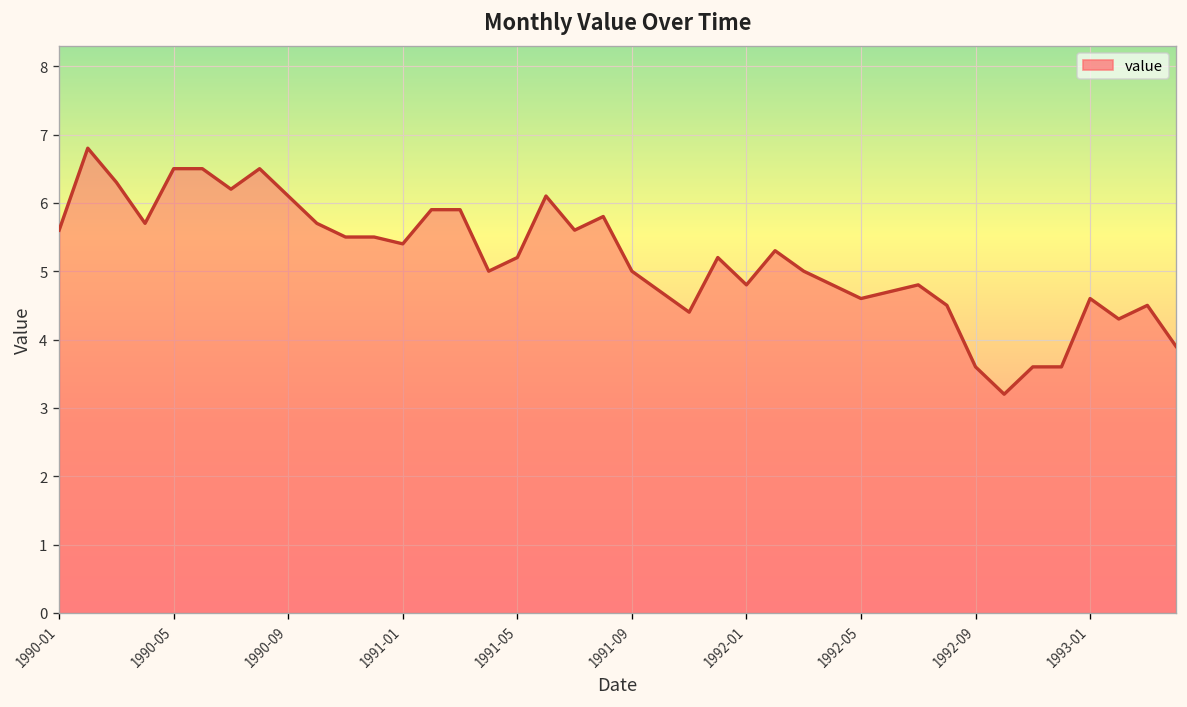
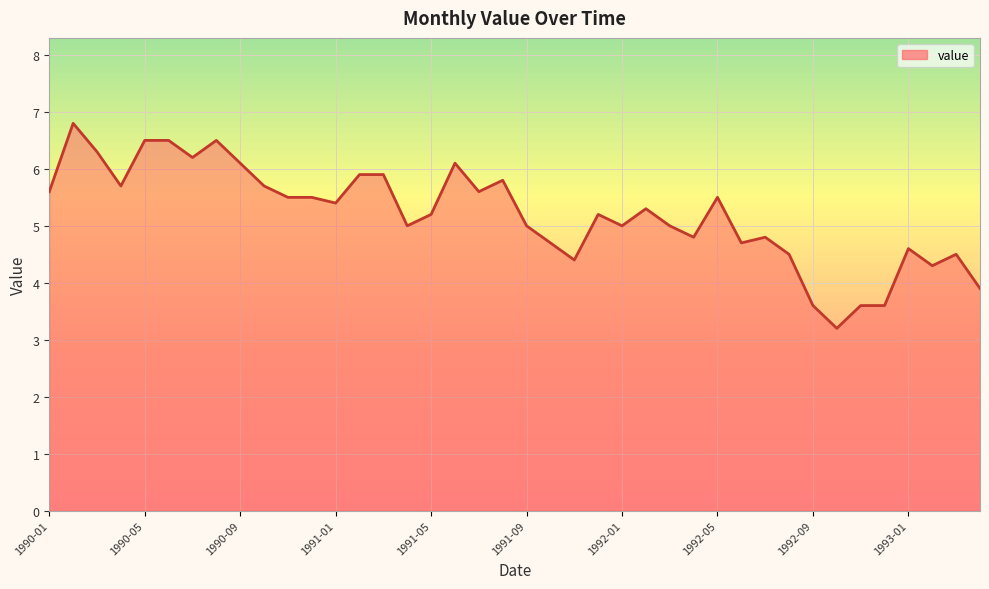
1992-01: 4.8 -> 5.0
1992-05: 4.6 -> 5.5
